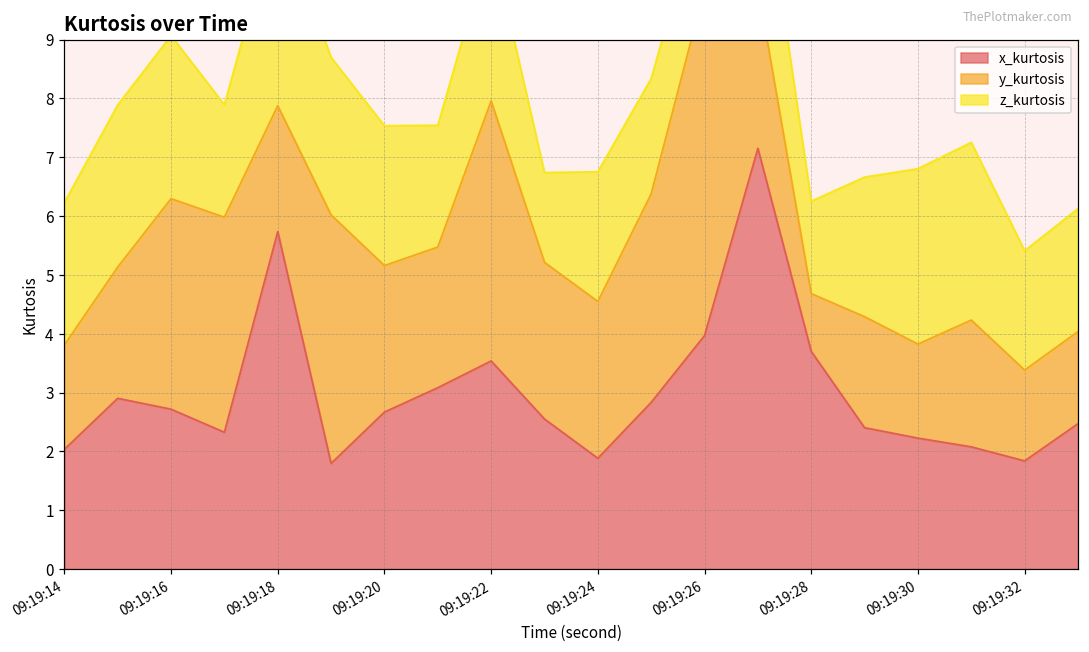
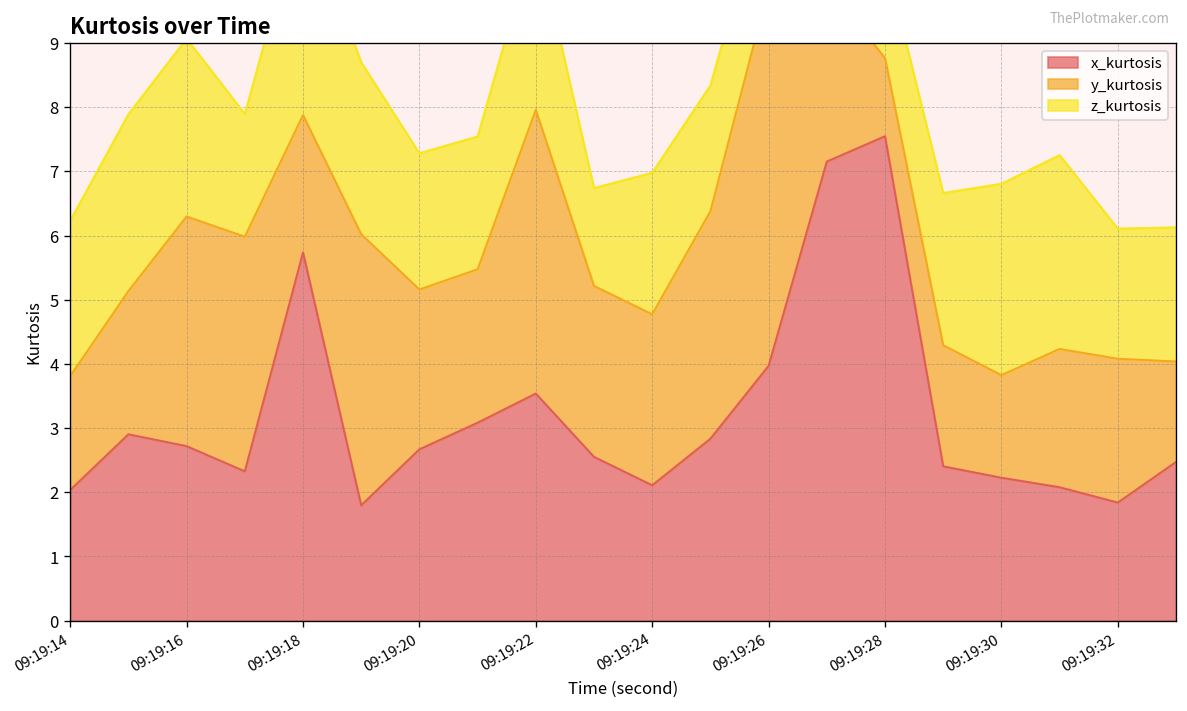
z_kurtosis, 09:19:20: 2.4 -> 2.1
x_kurtosis, 09:19:24: 1.9 -> 2.1
x_kurtosis, 09:19:28: 3.7 -> 7.5
y_kurtosis, 09:19:28: 1.0 -> 1.2
y_kurtosis, 09:19:32: 1.5 -> 2.2
